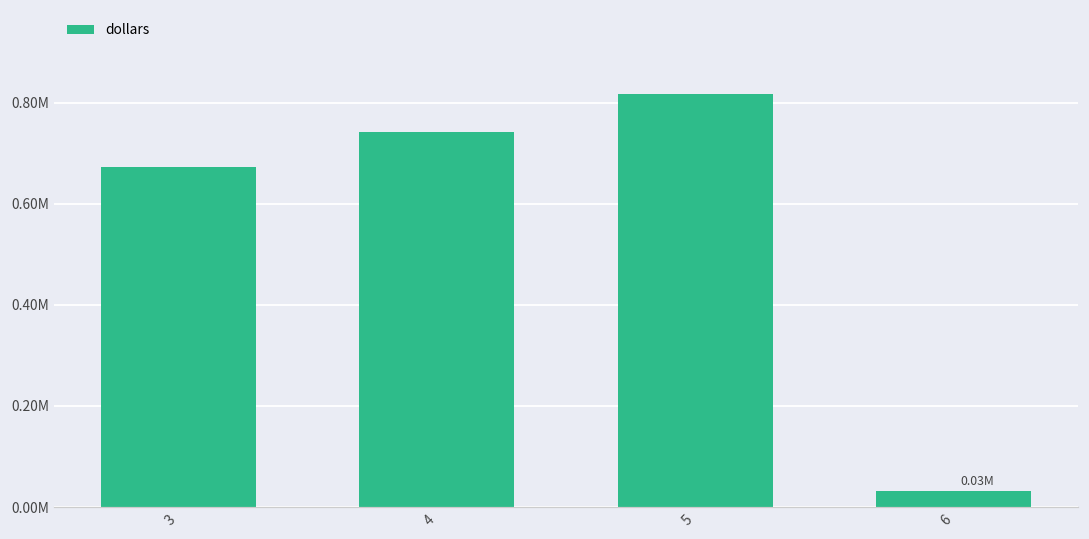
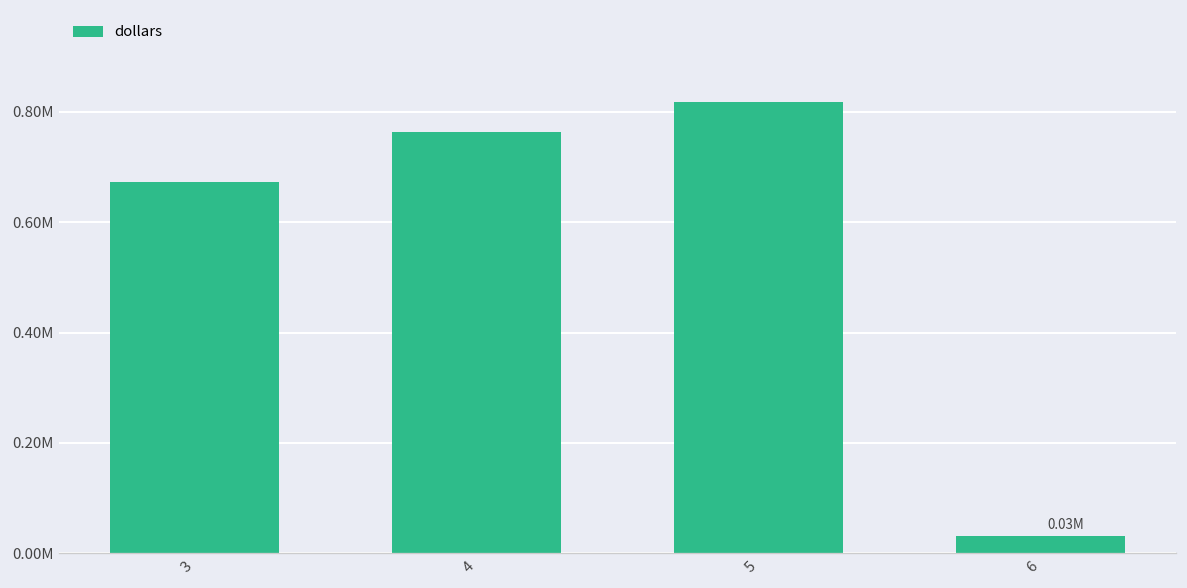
4: 740000 -> 760000
